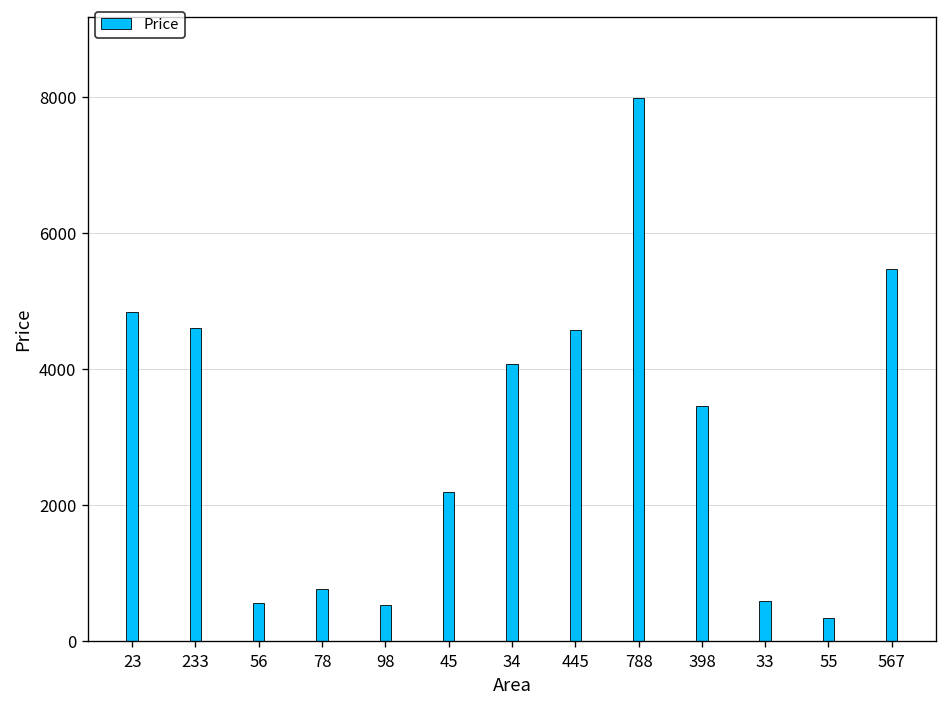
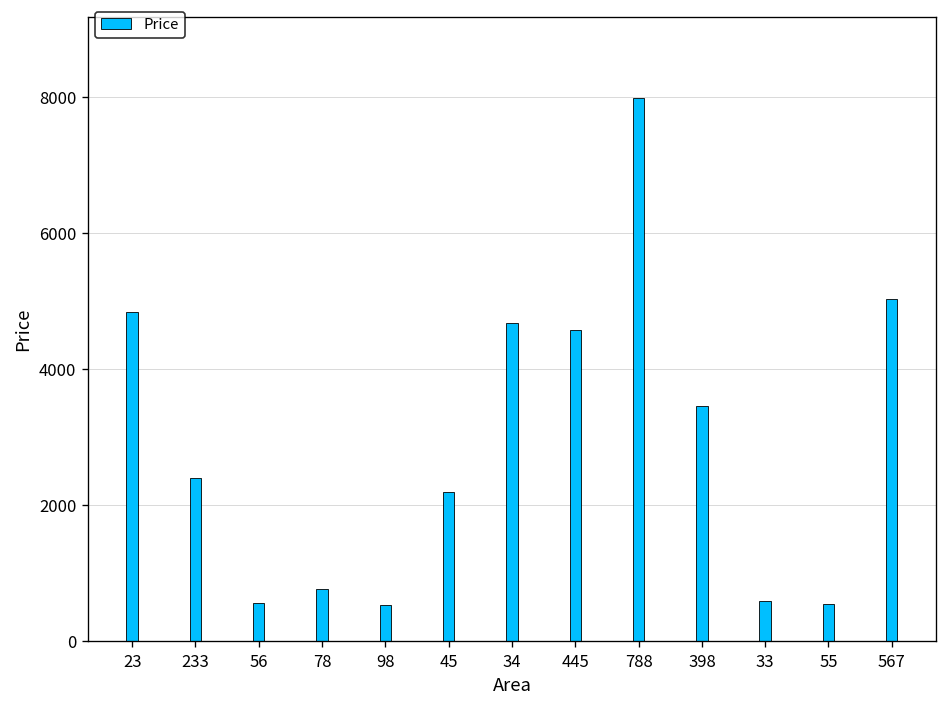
233: 4600 -> 2400
34: 4100 -> 4700
55: 300 -> 600
567: 5500 -> 5000
